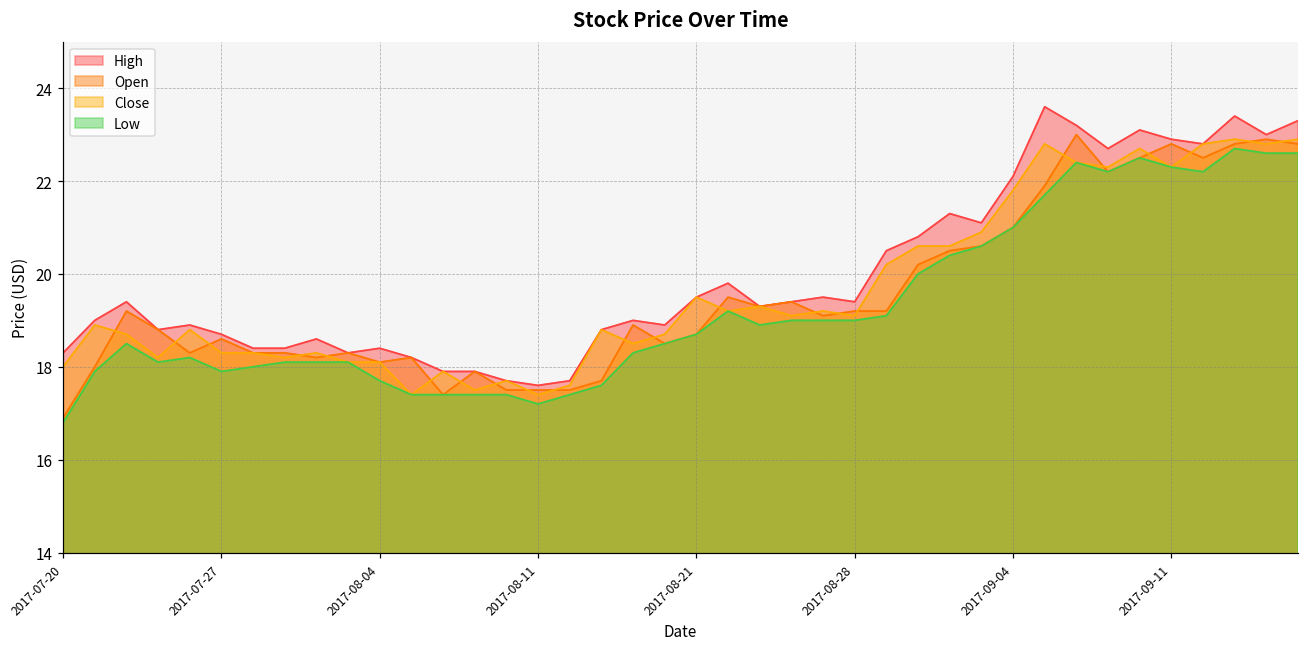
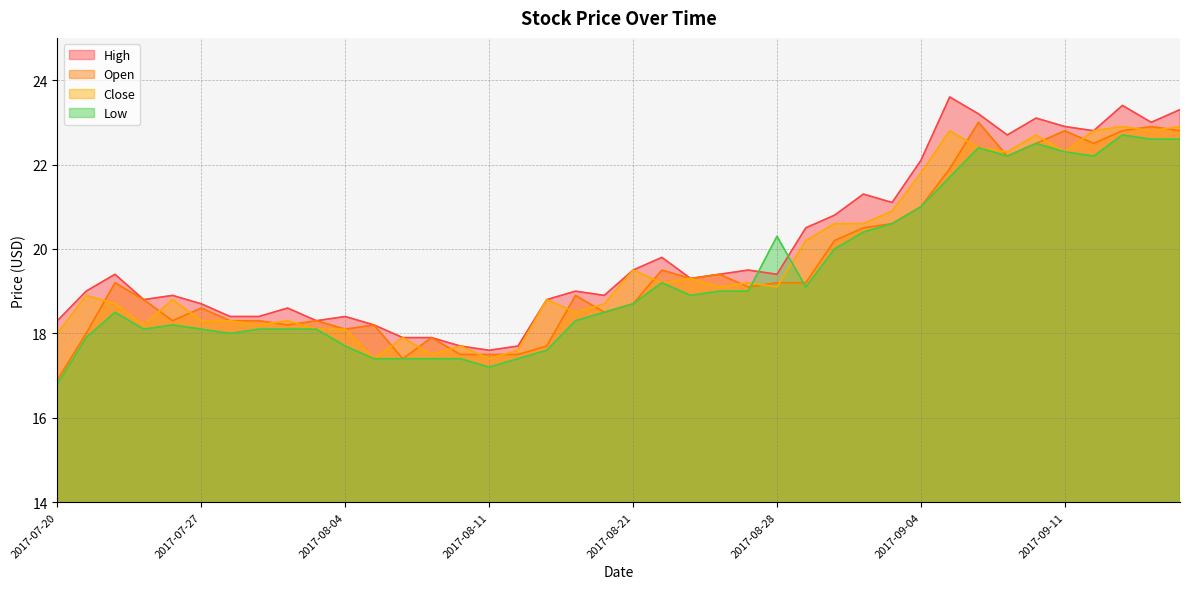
Low, 2017-07-27: 17.9 -> 18.1
Low, 2017-08-28: 19.0 -> 20.3
